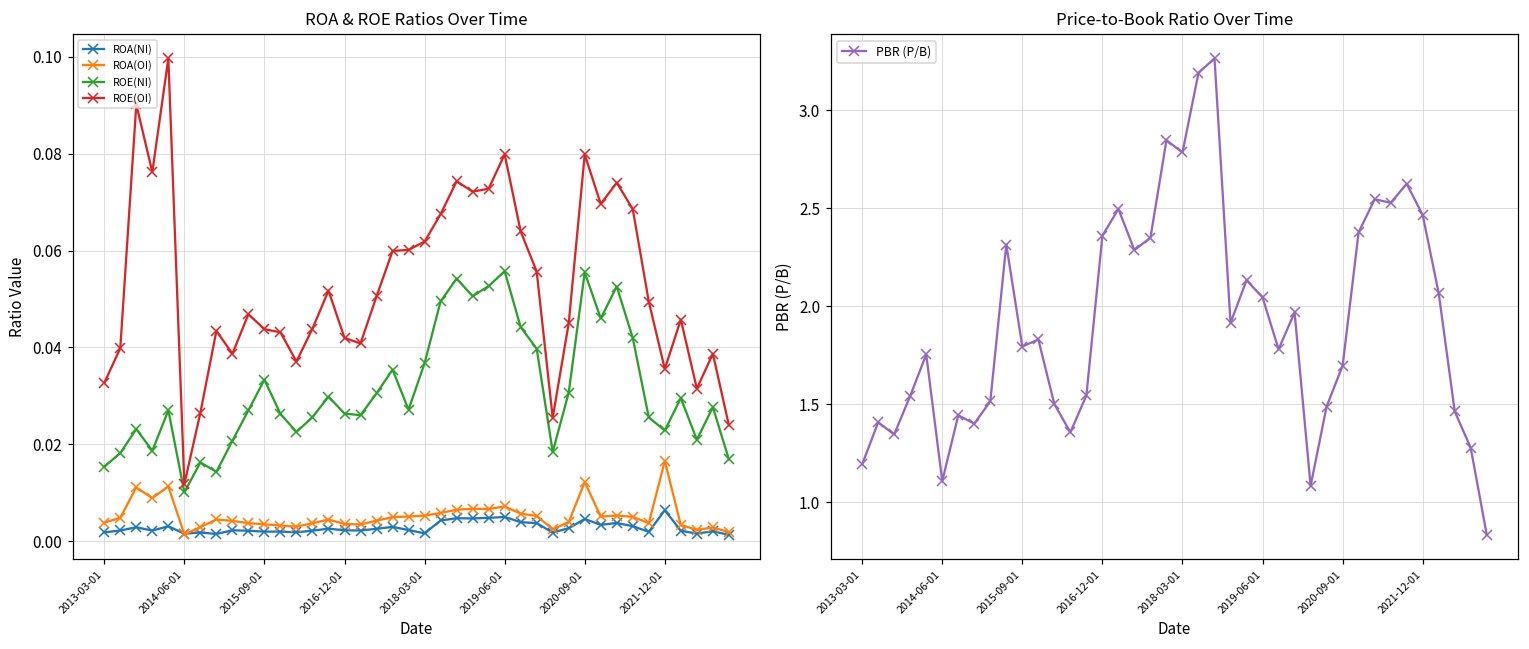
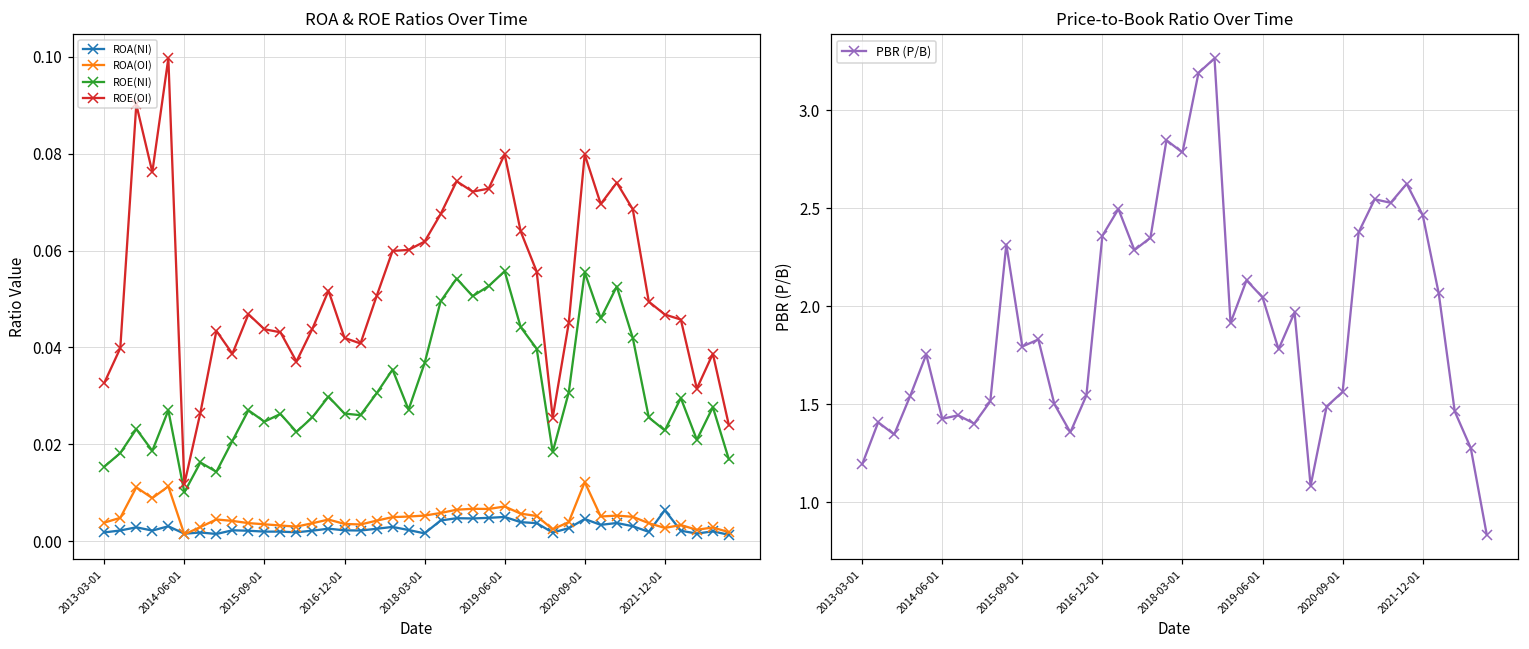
ROA & ROE Ratios Over Time, ROE(NI), 2015-09-01: 0.033 -> 0.025
ROA & ROE Ratios Over Time, ROA(OI), 2021-12-01: 0.017 -> 0.003
ROA & ROE Ratios Over Time, ROE(OI), 2021-12-01: 0.036 -> 0.047
Price-to-Book Ratio Over Time, 2014-06-01: 1.11 -> 1.43
Price-to-Book Ratio Over Time, 2020-09-01: 1.70 -> 1.56
